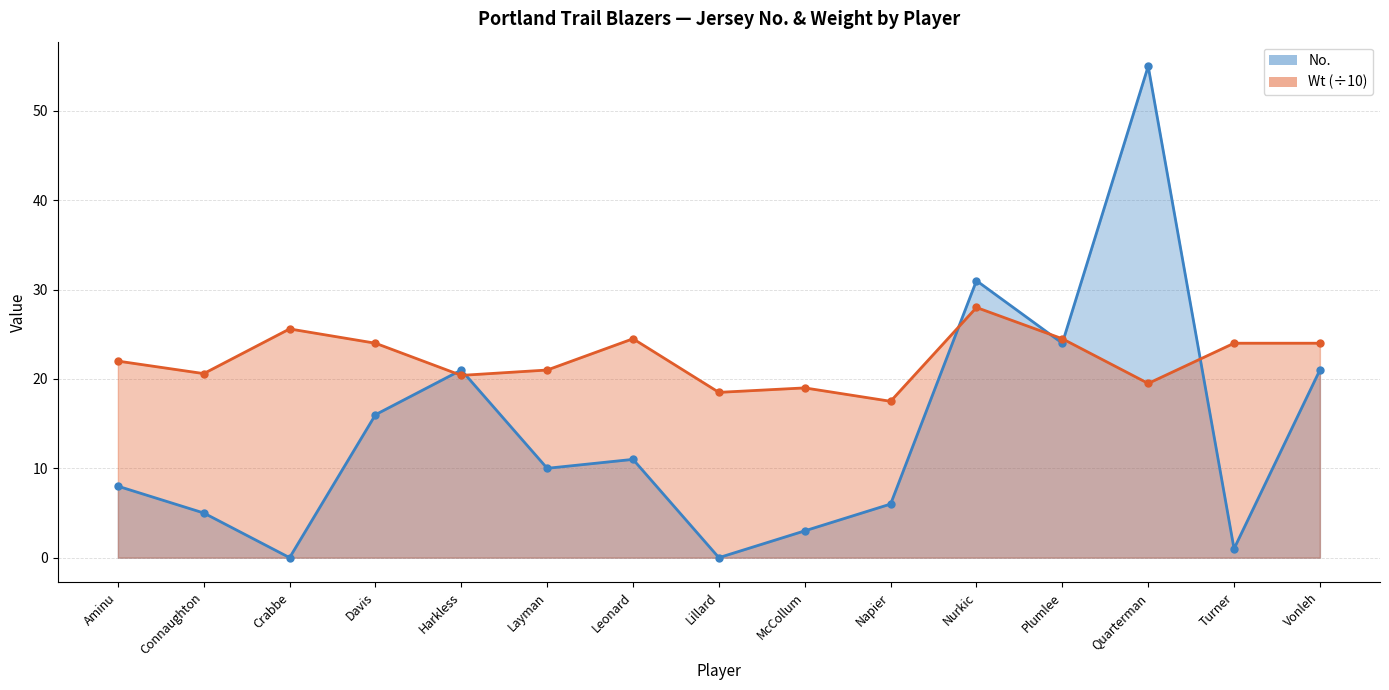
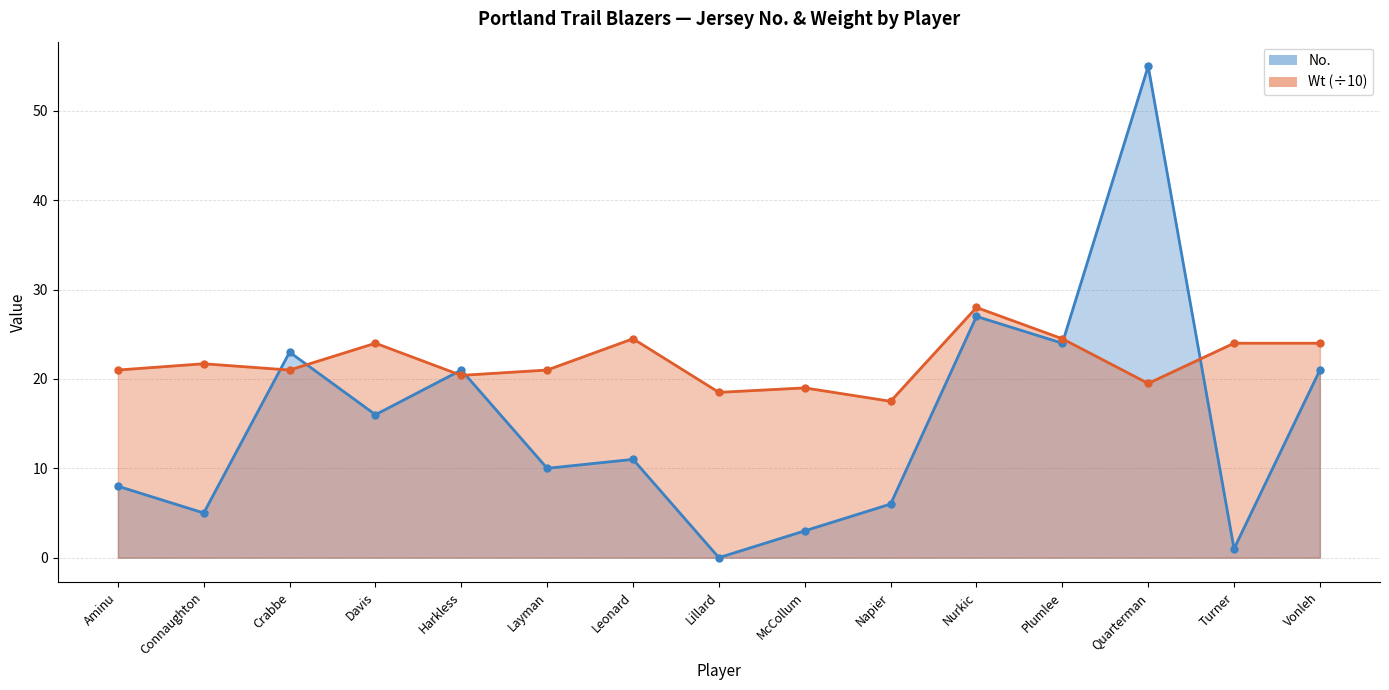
Wt (÷10), Aminu: 22 -> 21
Wt (÷10), Connaughton: 21 -> 22
No., Crabbe: 0 -> 23
Wt (÷10), Crabbe: 26 -> 21
No., Nurkic: 31 -> 27
